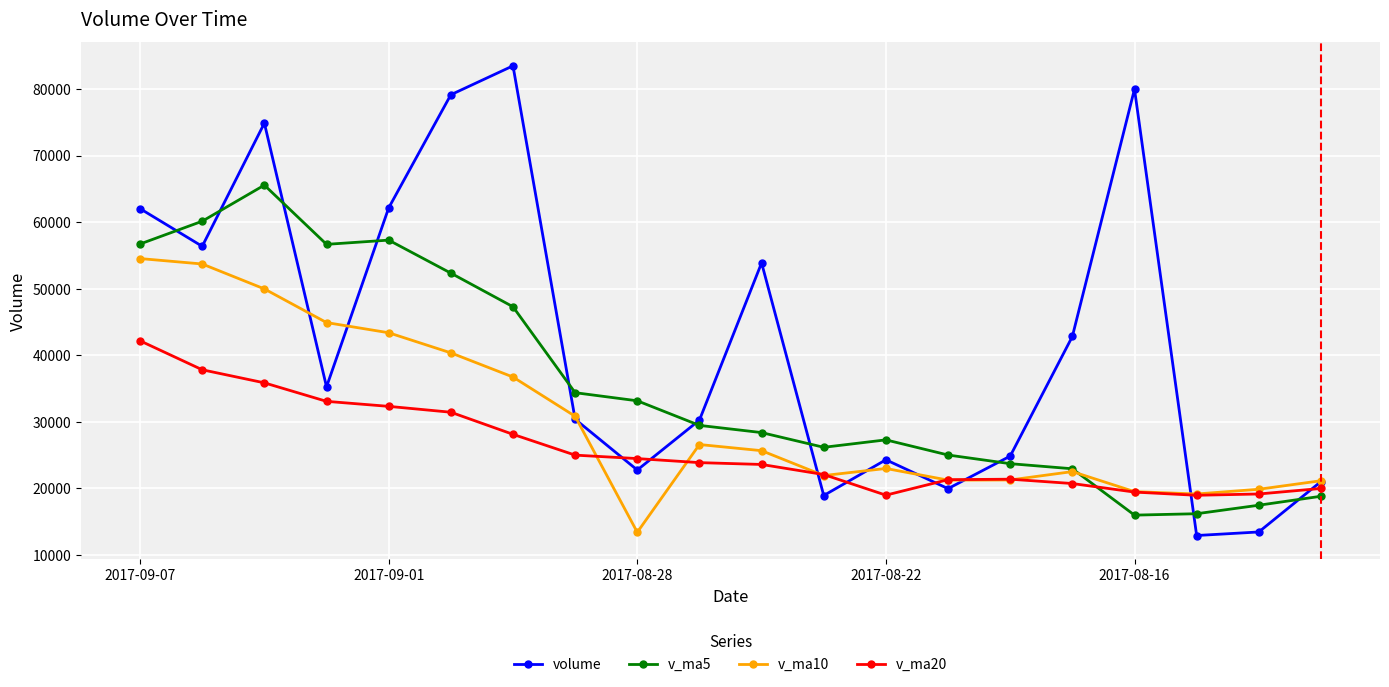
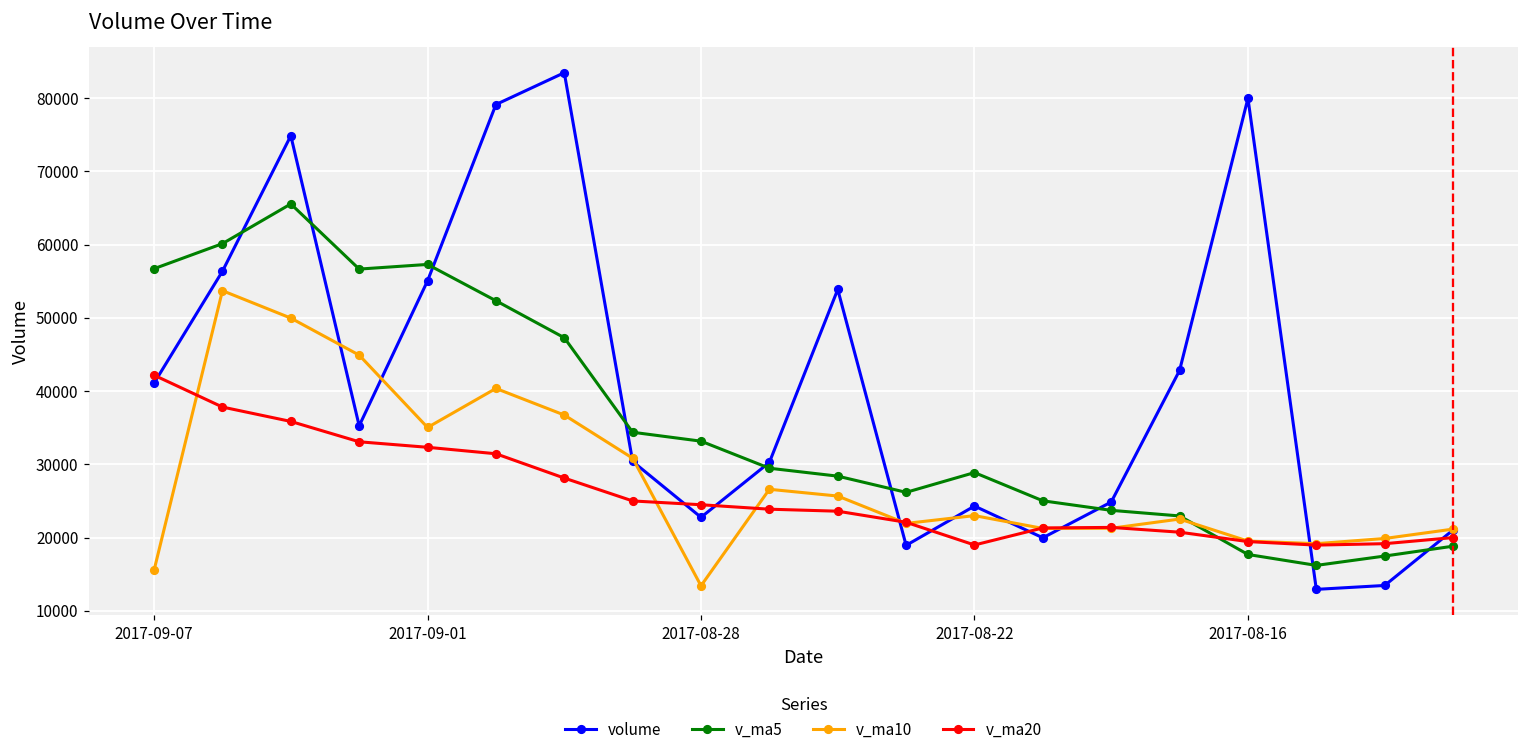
volume, 2017-09-07: 62000 -> 41000
v_ma10, 2017-09-07: 55000 -> 16000
volume, 2017-09-01: 62000 -> 55000
v_ma10, 2017-09-01: 43000 -> 35000
v_ma5, 2017-08-22: 27000 -> 29000
v_ma5, 2017-08-16: 16000 -> 18000
